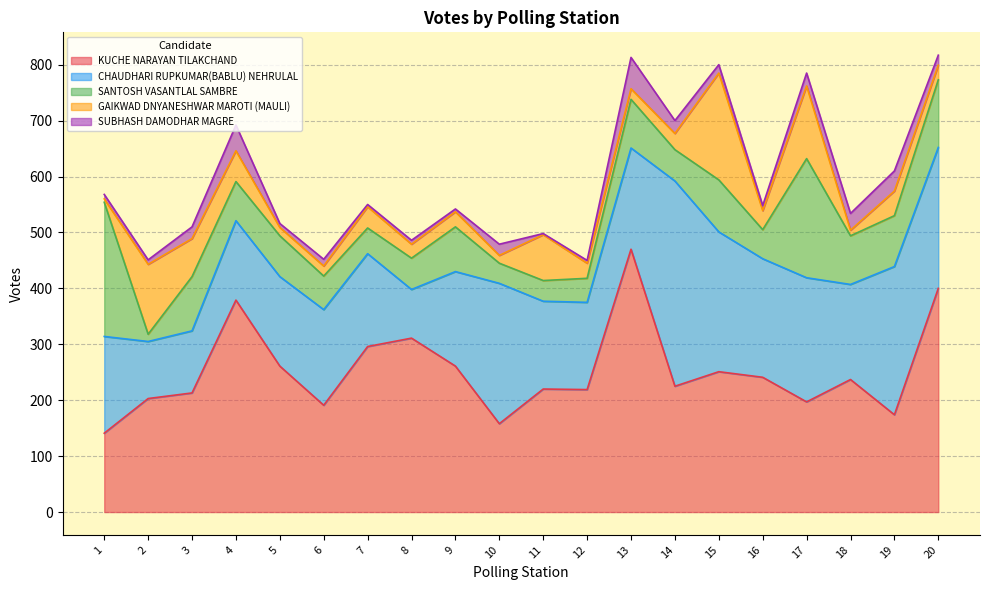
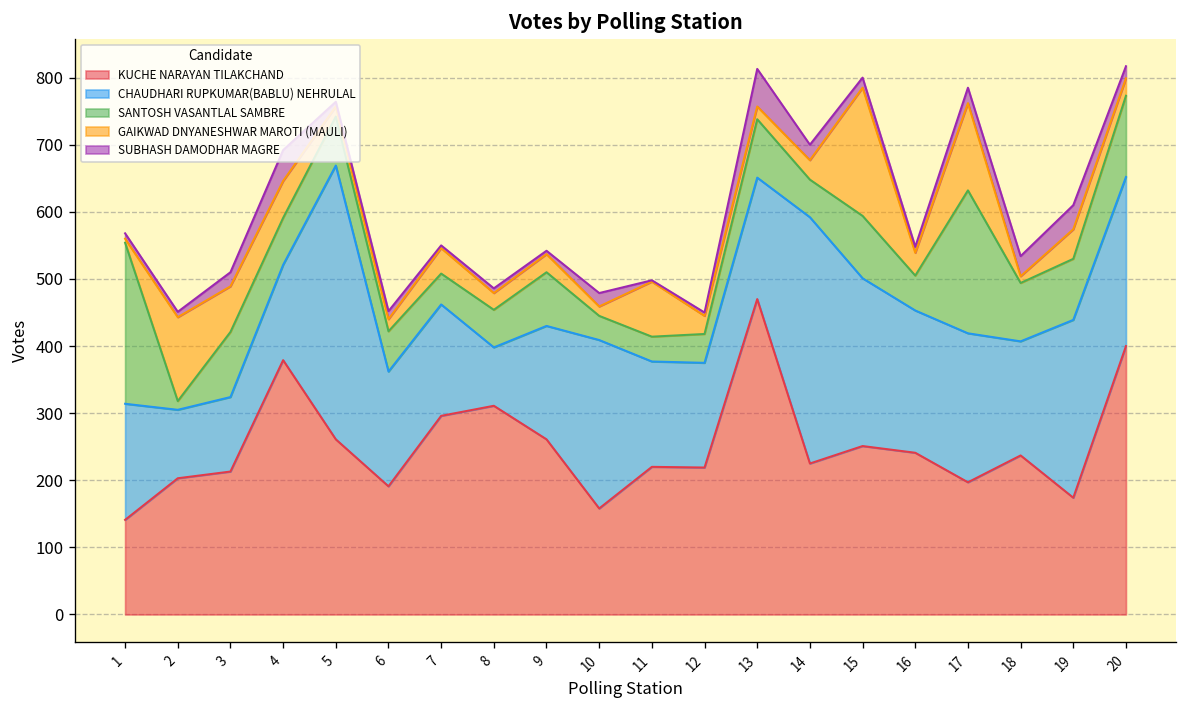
CHAUDHARI RUPKUMAR(BABLU) NEHRULAL, 5: 160 -> 410
